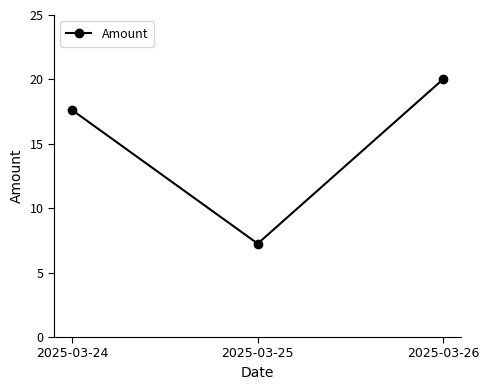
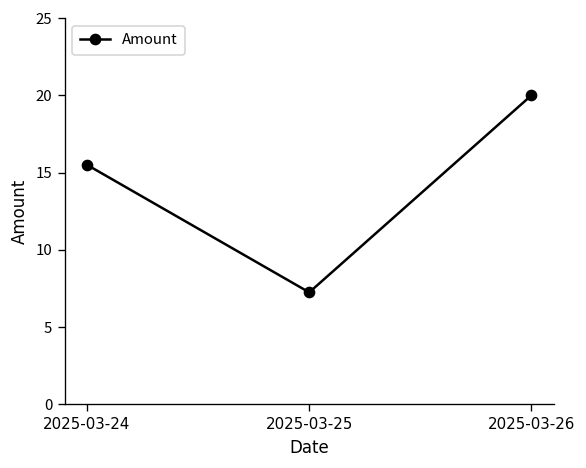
2025-03-24: 17.6 -> 15.5
